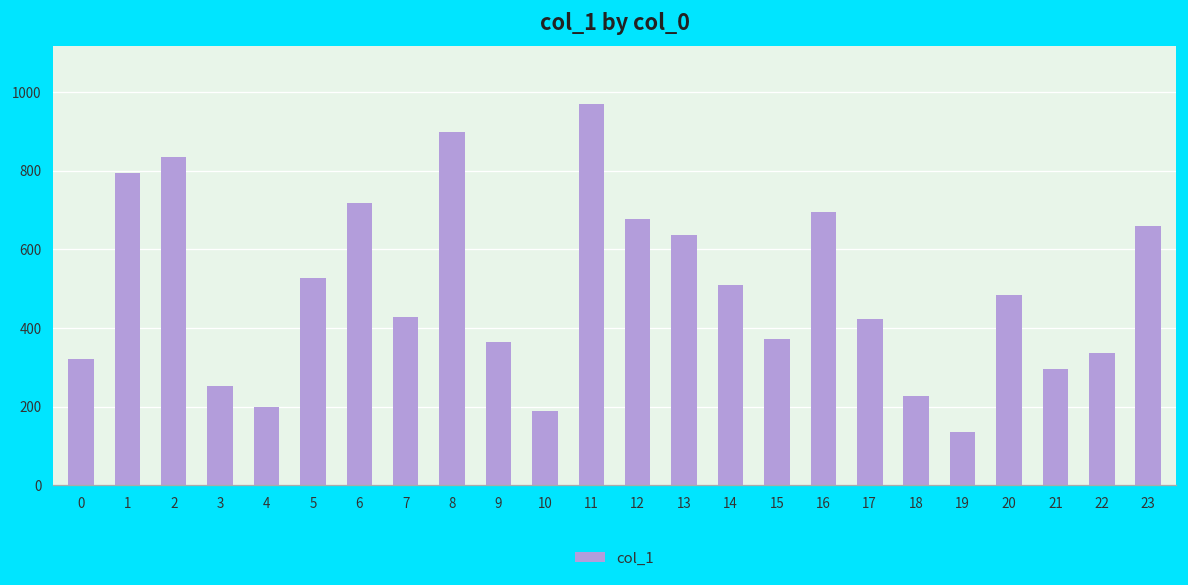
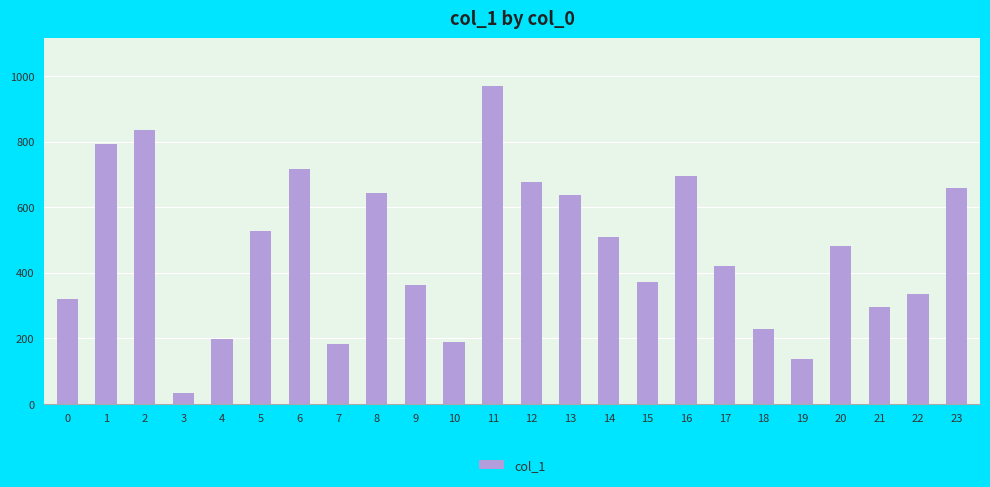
3: 250 -> 30
7: 430 -> 180
8: 900 -> 640
